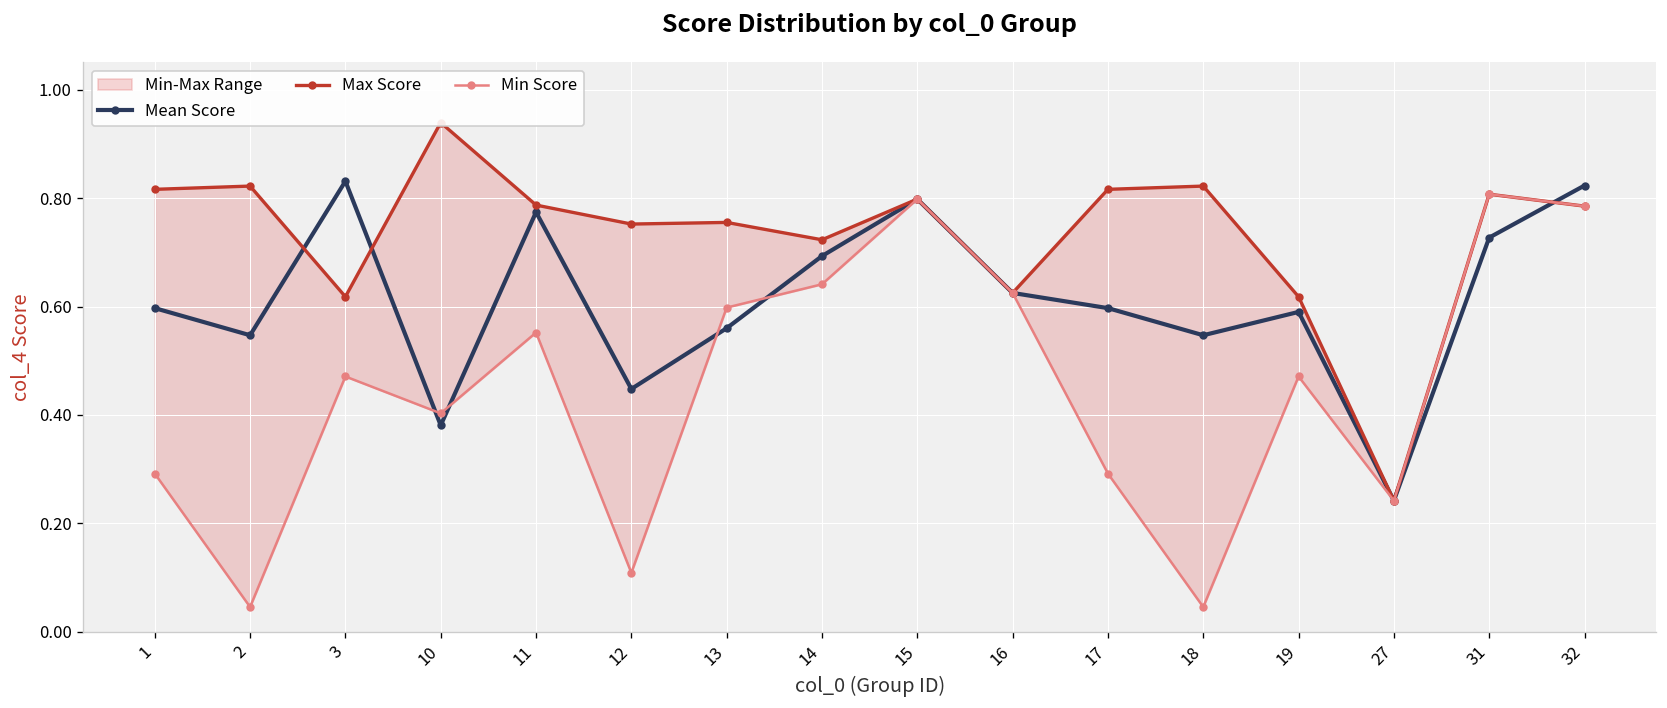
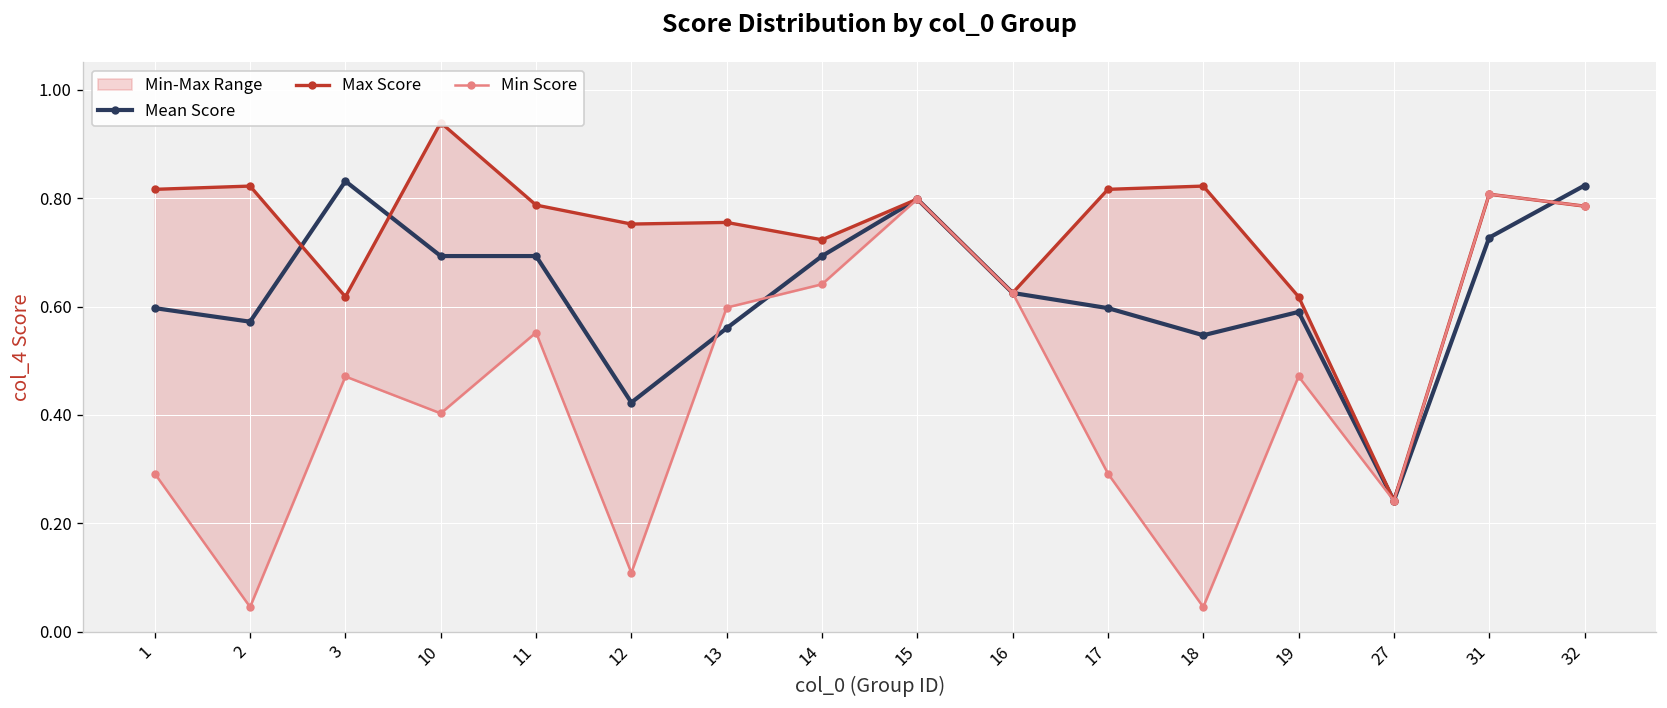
Mean Score, 2: 0.55 -> 0.57
Mean Score, 10: 0.38 -> 0.69
Mean Score, 11: 0.77 -> 0.69
Mean Score, 12: 0.45 -> 0.42
